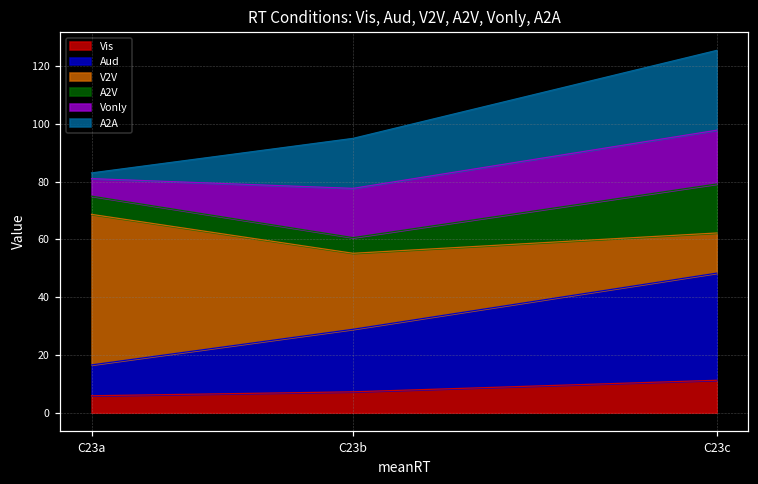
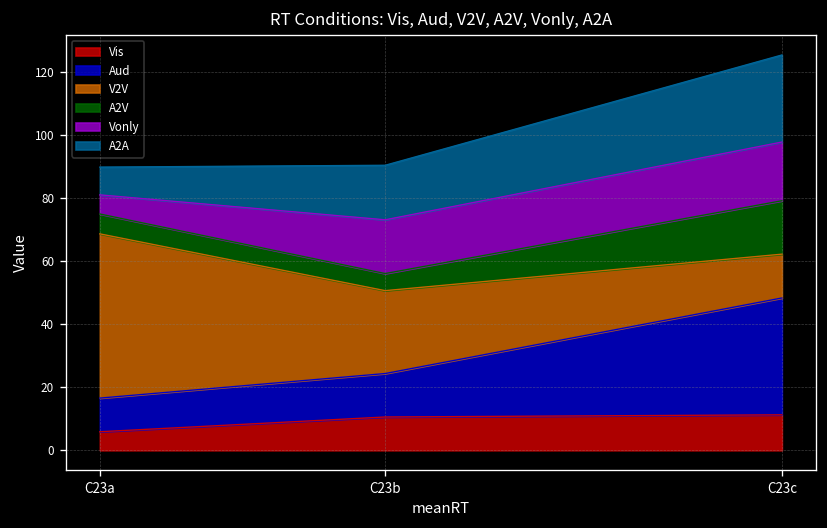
A2A, C23a: 2 -> 9
Vis, C23b: 7 -> 11
Aud, C23b: 22 -> 14
